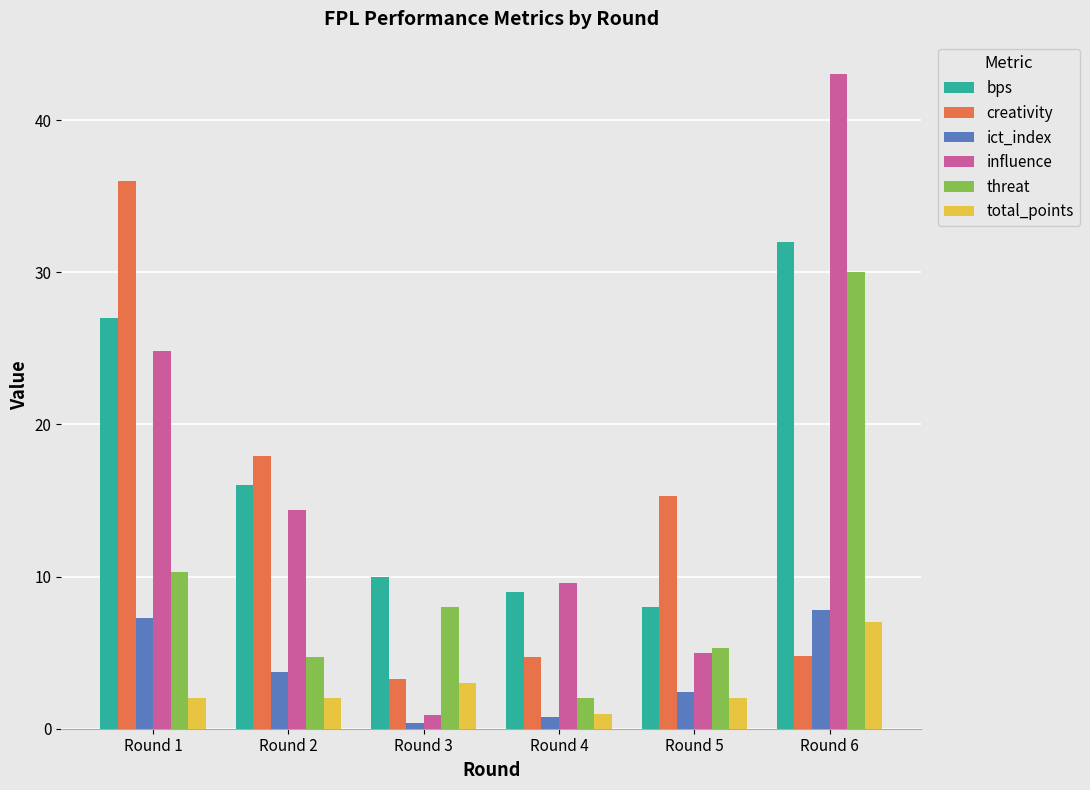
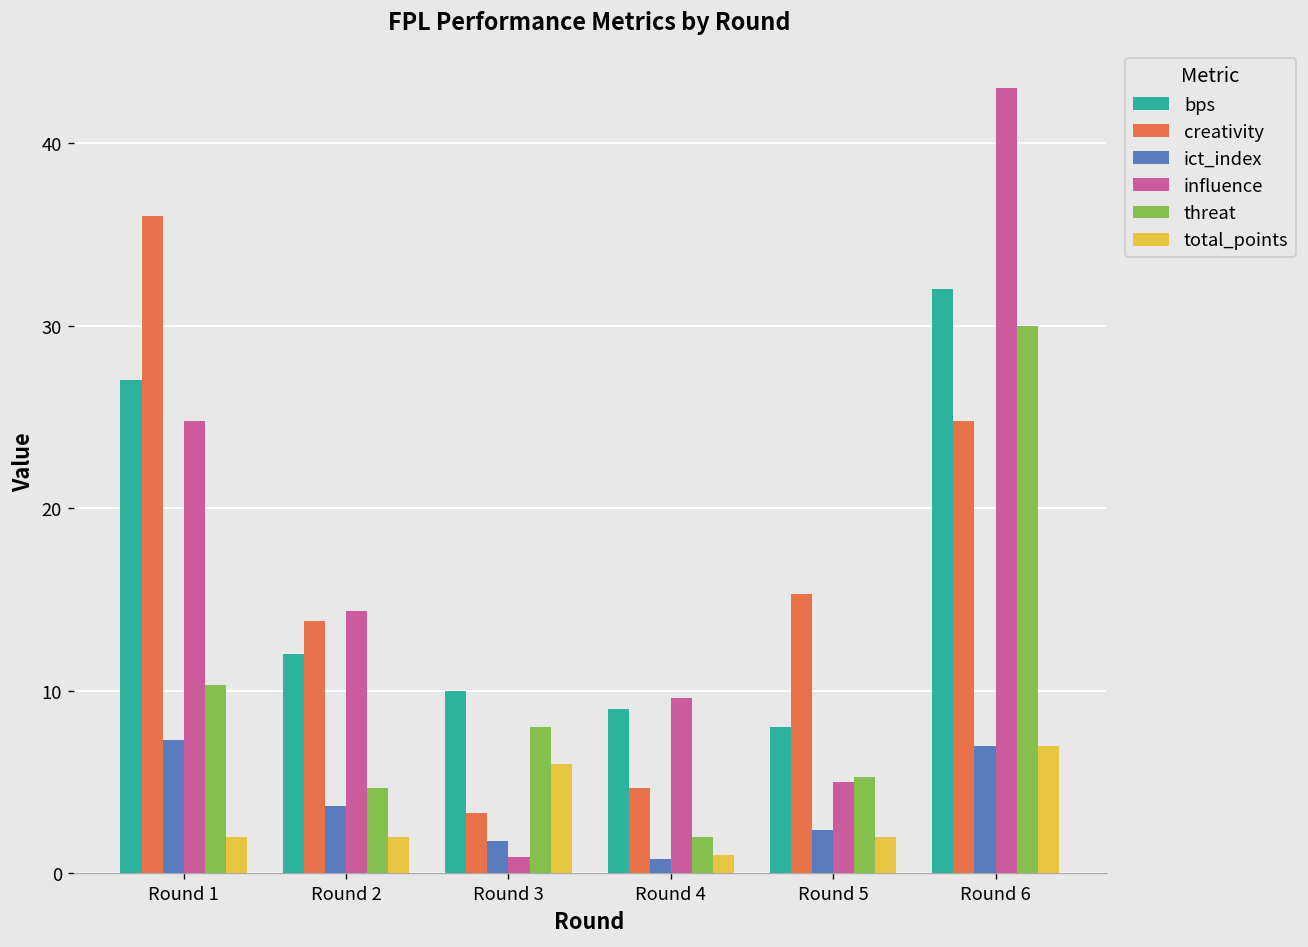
bps, Round 2: 16 -> 12
creativity, Round 2: 17.9 -> 13.8
ict_index, Round 3: 0.4 -> 1.8
total_points, Round 3: 3 -> 6
creativity, Round 6: 4.8 -> 24.8
ict_index, Round 6: 7.8 -> 7.0
